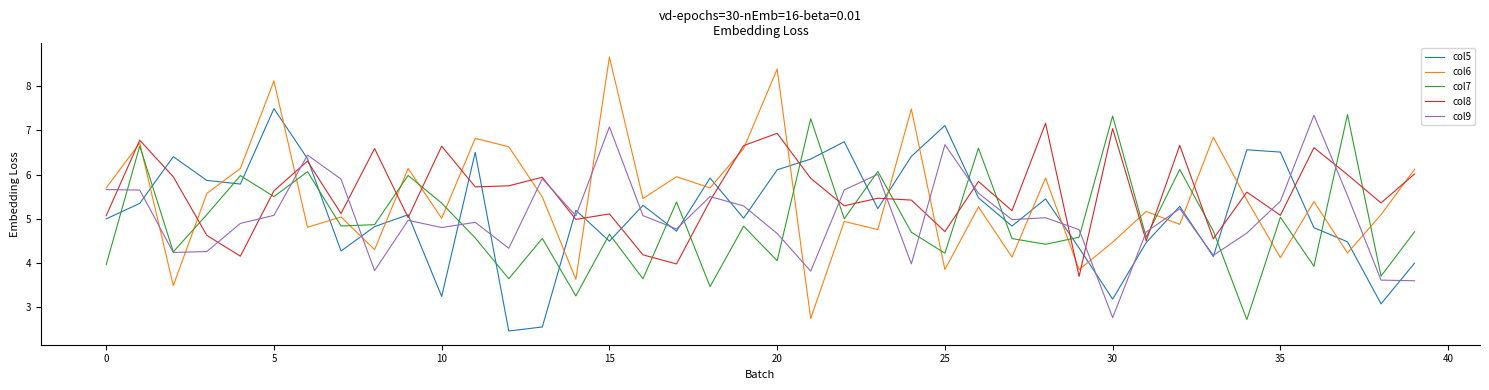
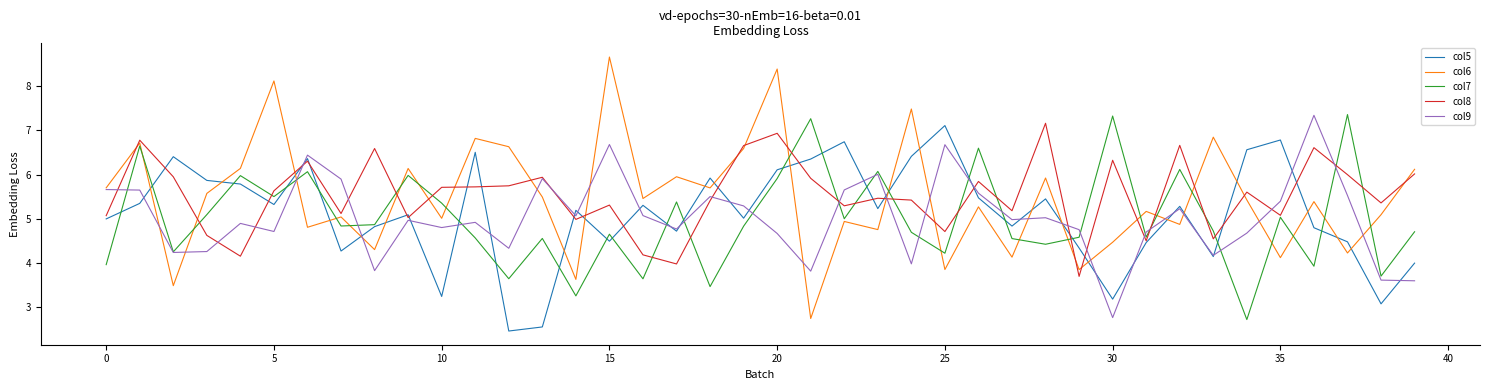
col5, 5: 7.5 -> 5.3
col9, 5: 5.1 -> 4.7
col8, 10: 6.6 -> 5.7
col8, 15: 5.1 -> 5.3
col9, 15: 7.1 -> 6.7
col7, 20: 4.0 -> 5.9
col8, 30: 7.0 -> 6.3
col5, 35: 6.5 -> 6.8
